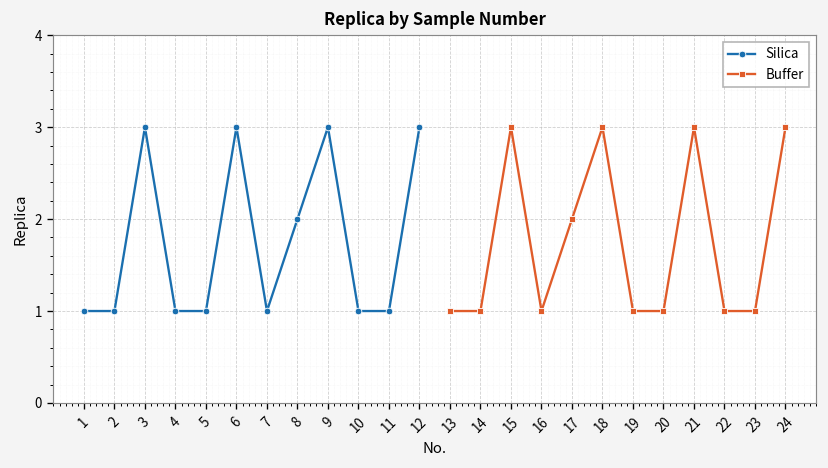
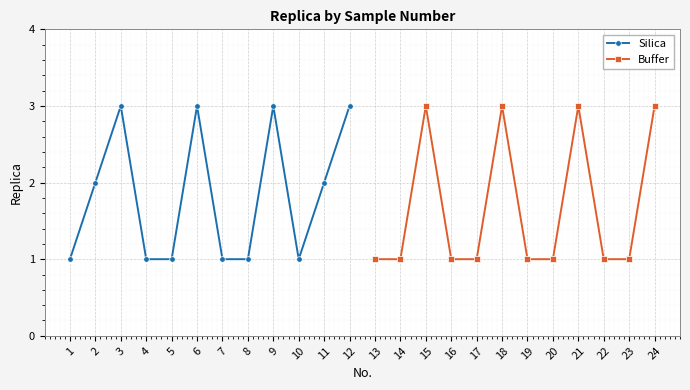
Silica, 2: 1 -> 2
Silica, 8: 2 -> 1
Silica, 11: 1 -> 2
Buffer, 17: 2 -> 1
